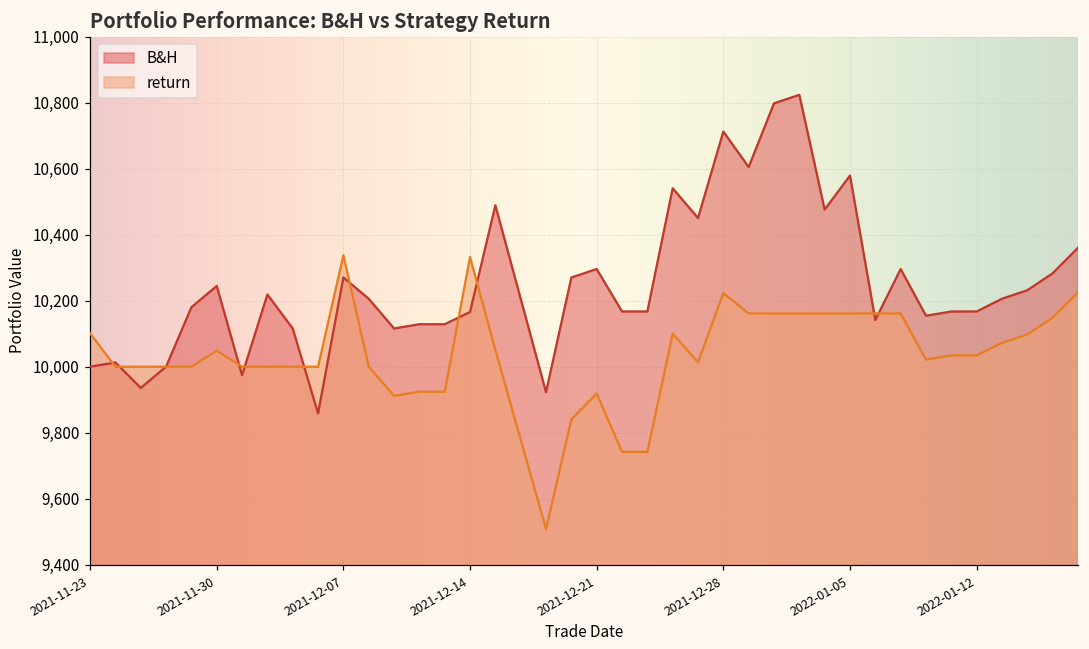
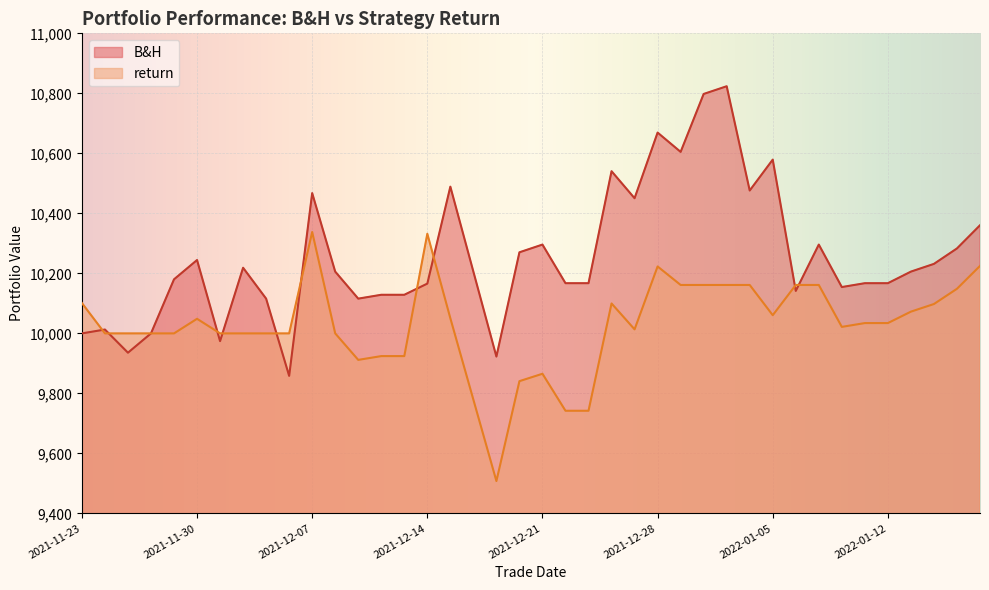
B&H, 2021-12-07: 10,270 -> 10,470
return, 2021-12-21: 9,920 -> 9,870
B&H, 2021-12-28: 10,710 -> 10,670
return, 2022-01-05: 10,160 -> 10,060
